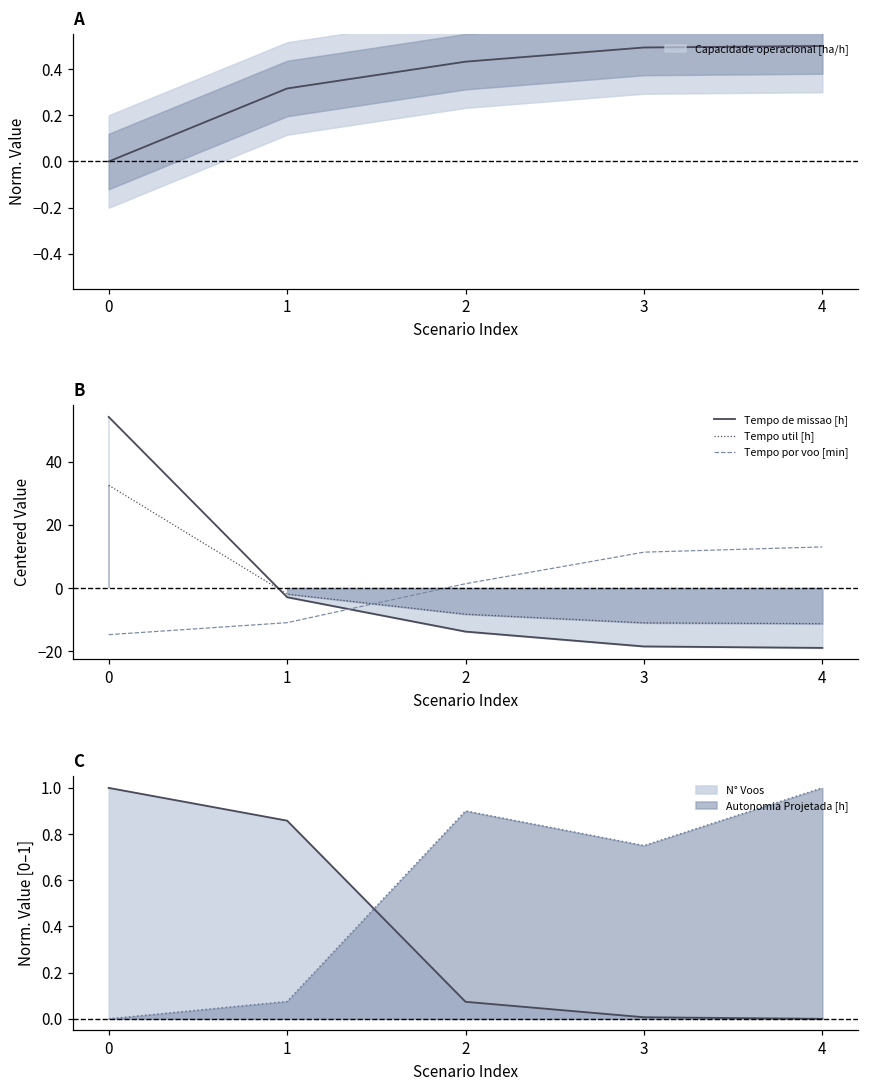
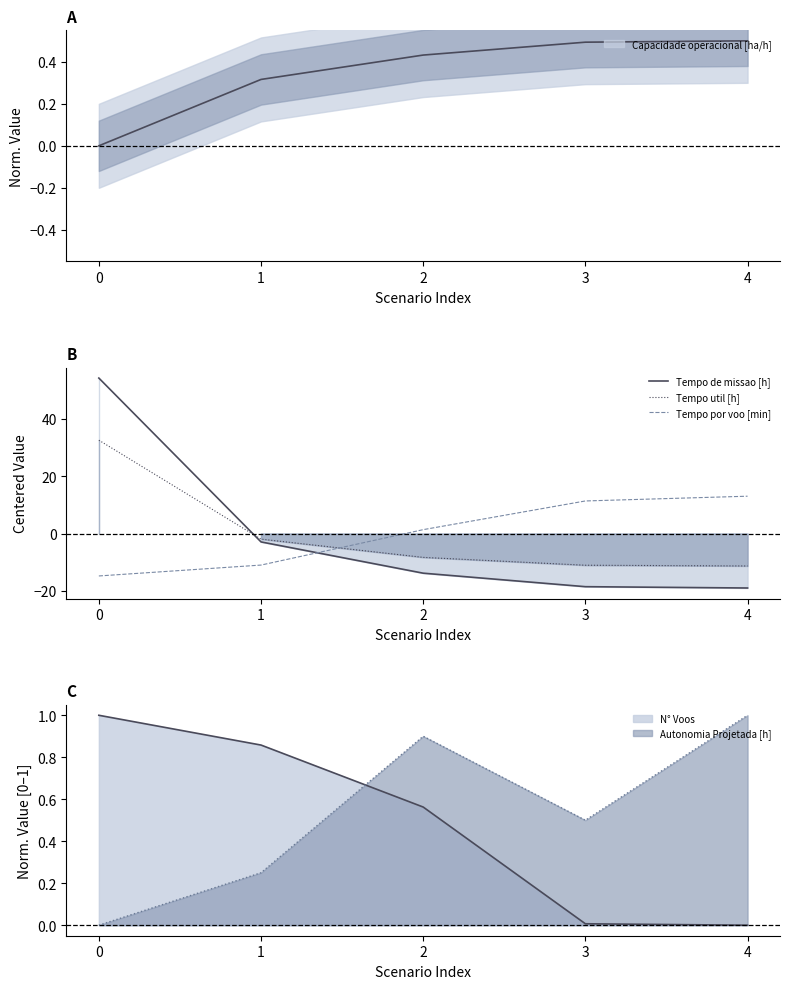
C, Autonomia Projetada [h], 1: 0.08 -> 0.25
C, N° Voos, 2: 0.07 -> 0.56
C, Autonomia Projetada [h], 3: 0.75 -> 0.50
